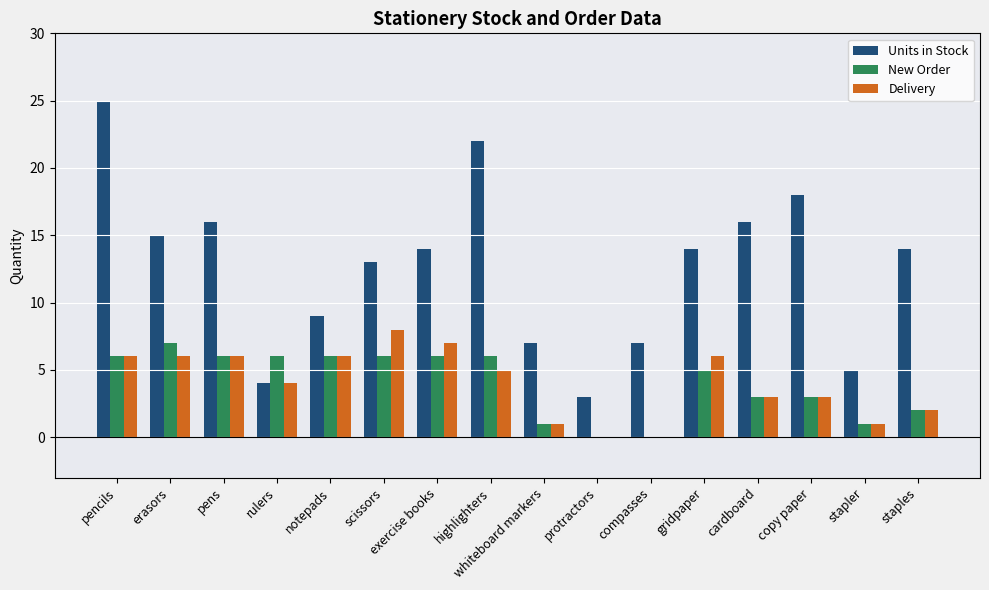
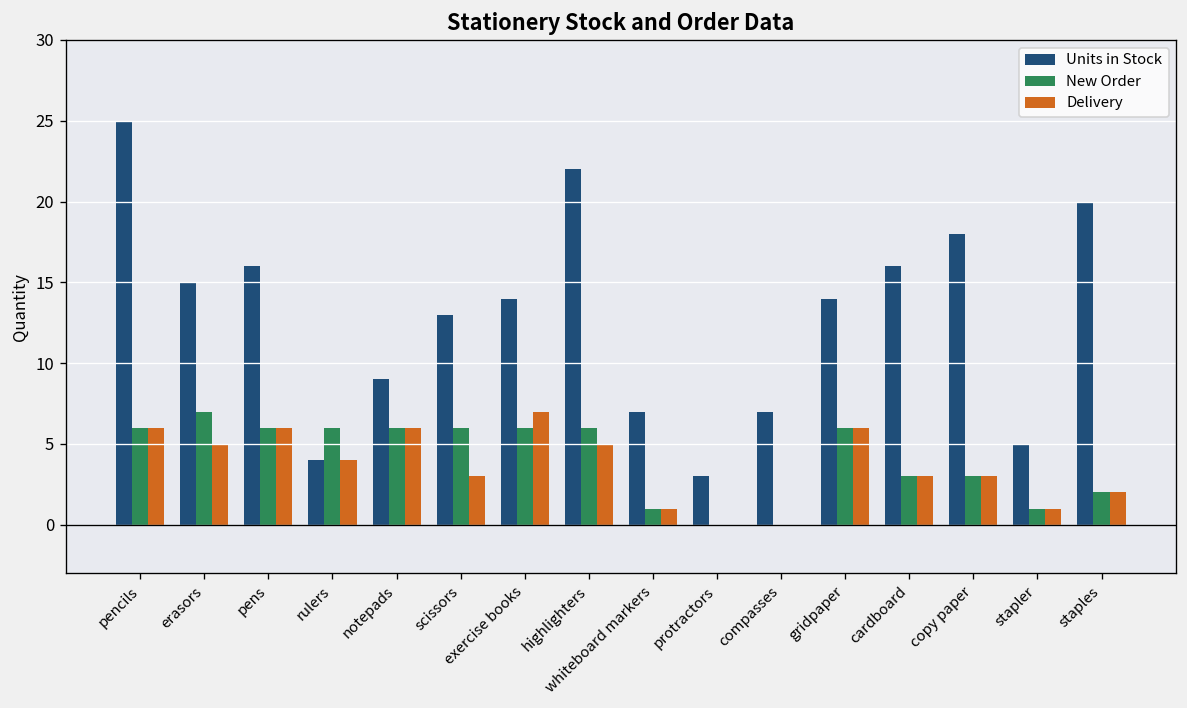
Delivery, erasors: 6 -> 5
Delivery, scissors: 8 -> 3
New Order, gridpaper: 5 -> 6
Units in Stock, staples: 14 -> 20
